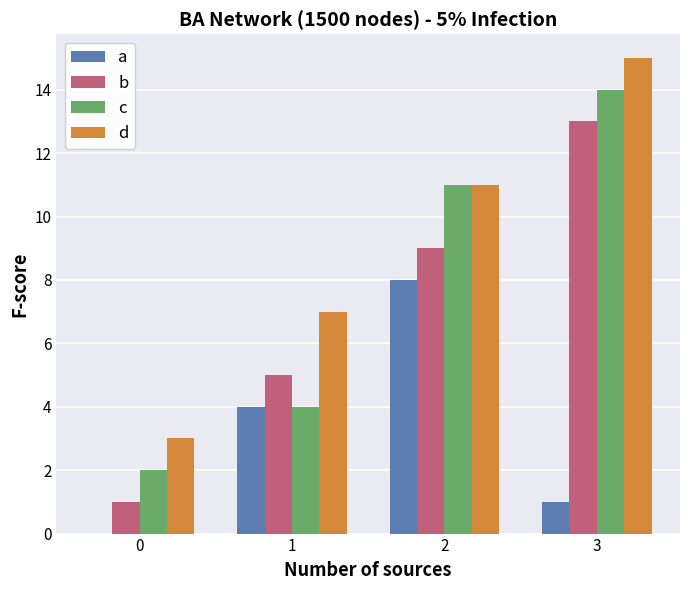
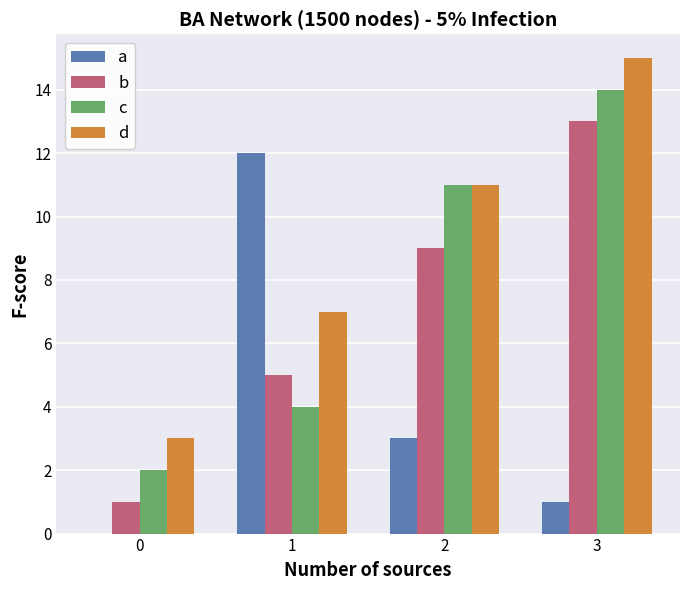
a, 1: 4 -> 12
a, 2: 8 -> 3
